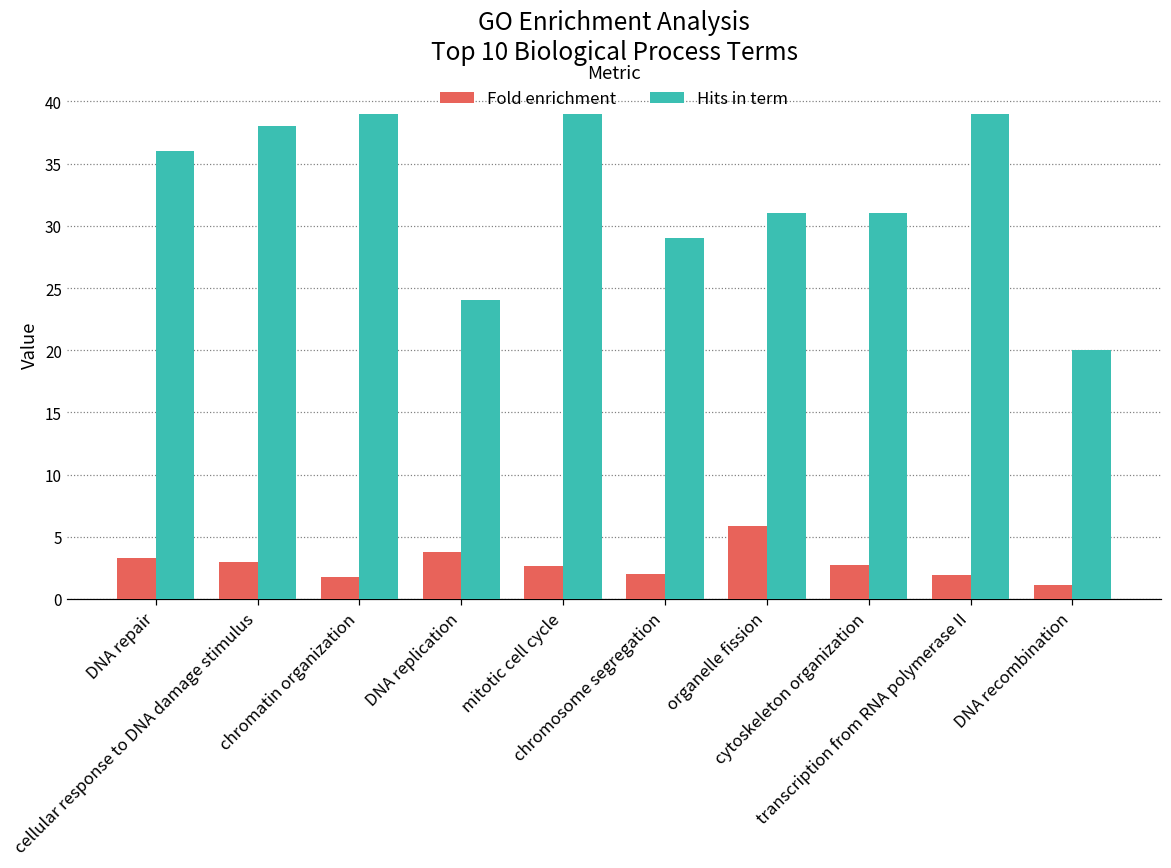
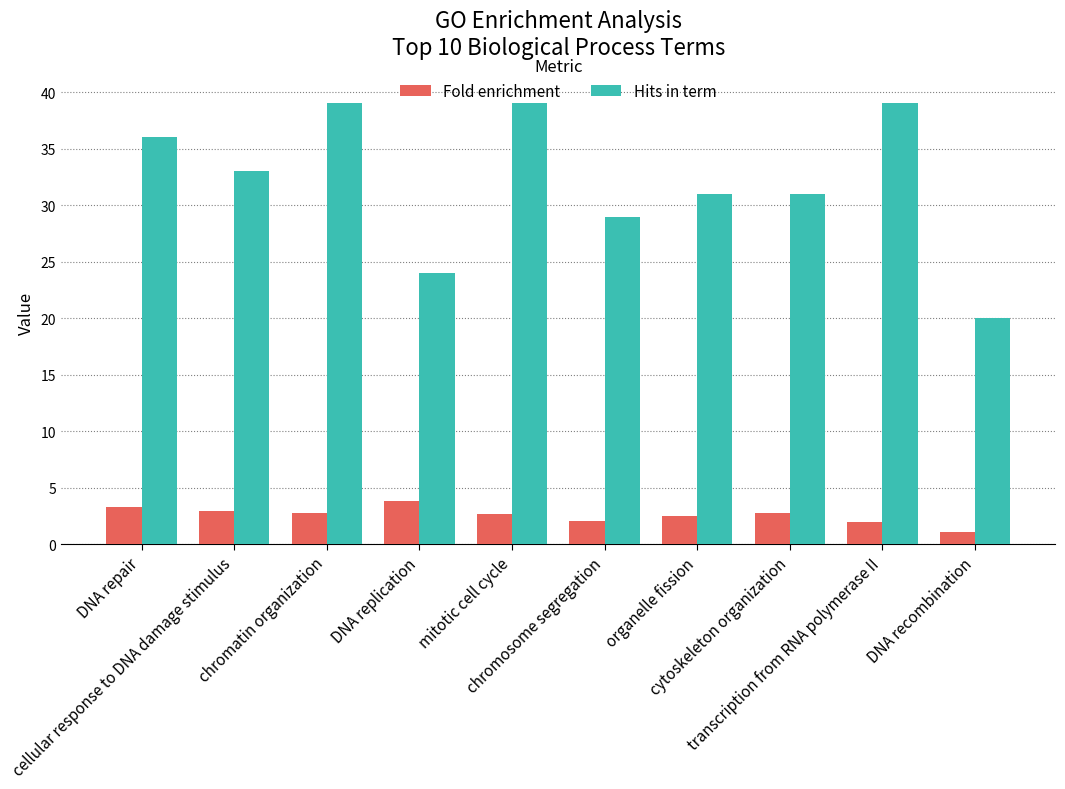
Hits in term, cellular response to DNA damage stimulus: 38 -> 33
Fold enrichment, chromatin organization: 1.8 -> 2.8
Fold enrichment, organelle fission: 5.9 -> 2.5
